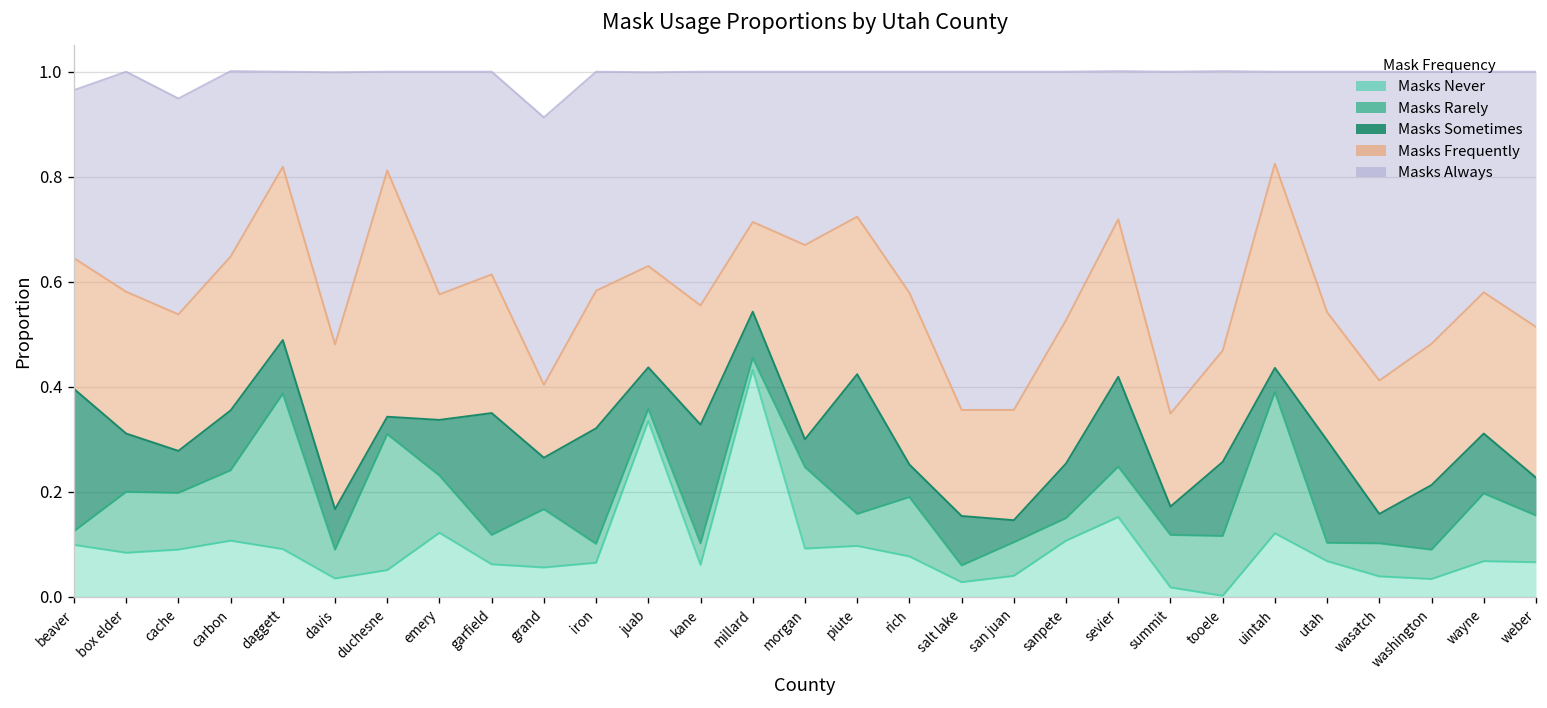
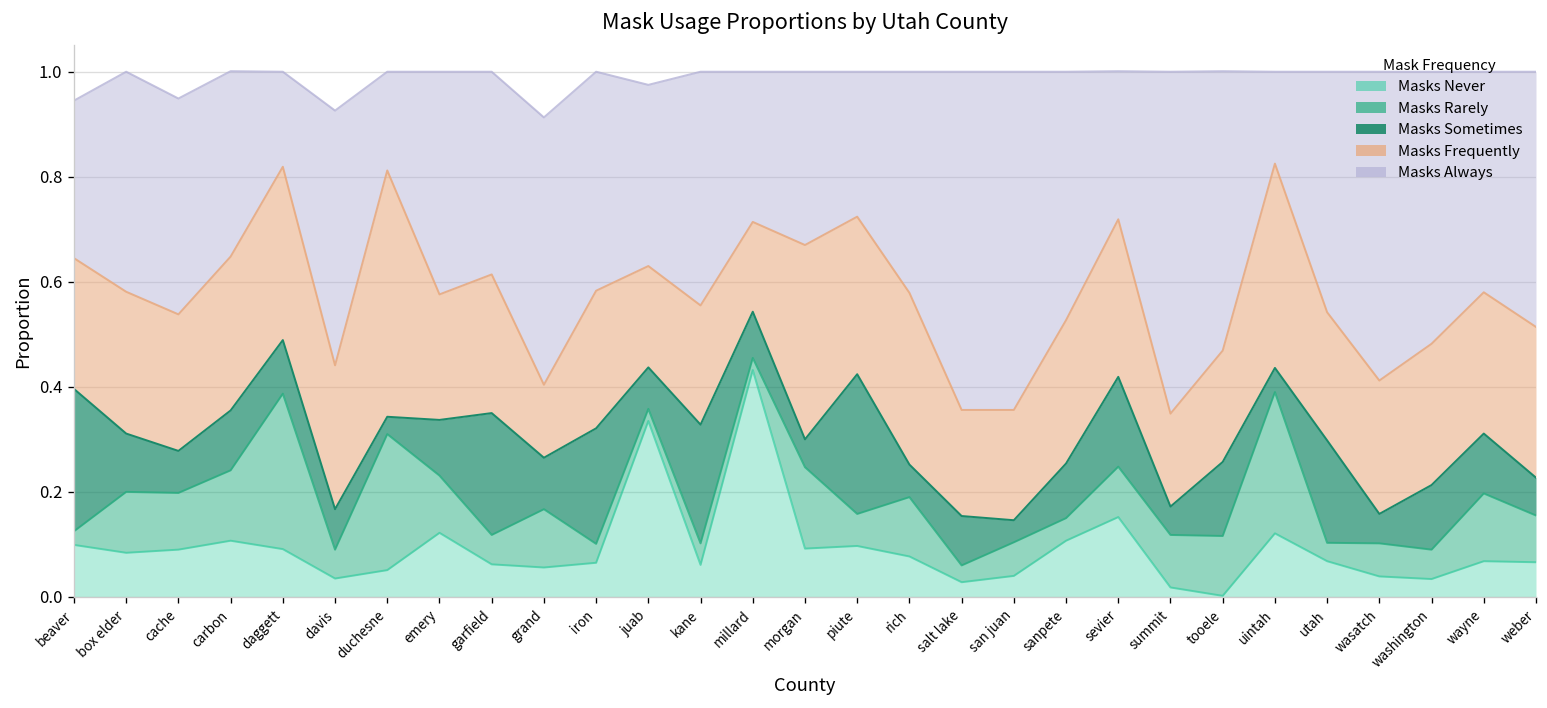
Masks Always, beaver: 0.32 -> 0.30
Masks Frequently, davis: 0.31 -> 0.27
Masks Always, davis: 0.52 -> 0.48
Masks Always, juab: 0.37 -> 0.35
